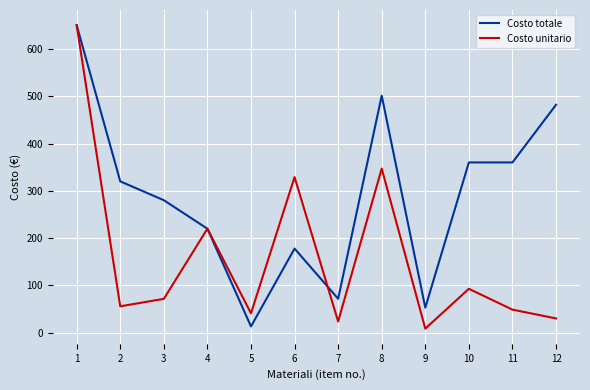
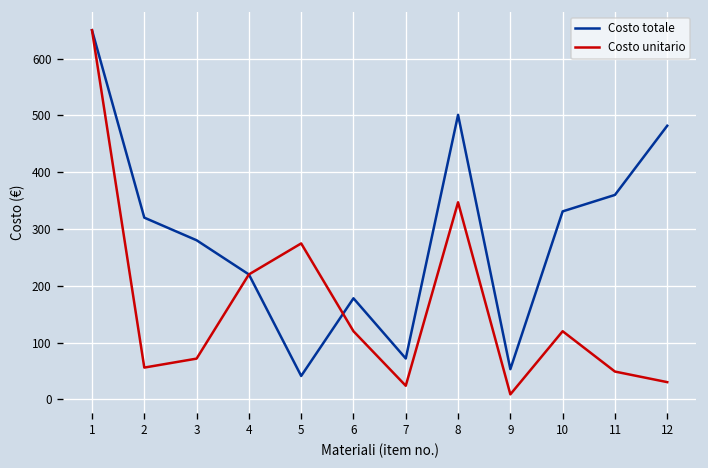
Costo totale, 5: 10 -> 40
Costo unitario, 5: 40 -> 270
Costo unitario, 6: 330 -> 120
Costo totale, 10: 360 -> 330
Costo unitario, 10: 90 -> 120
